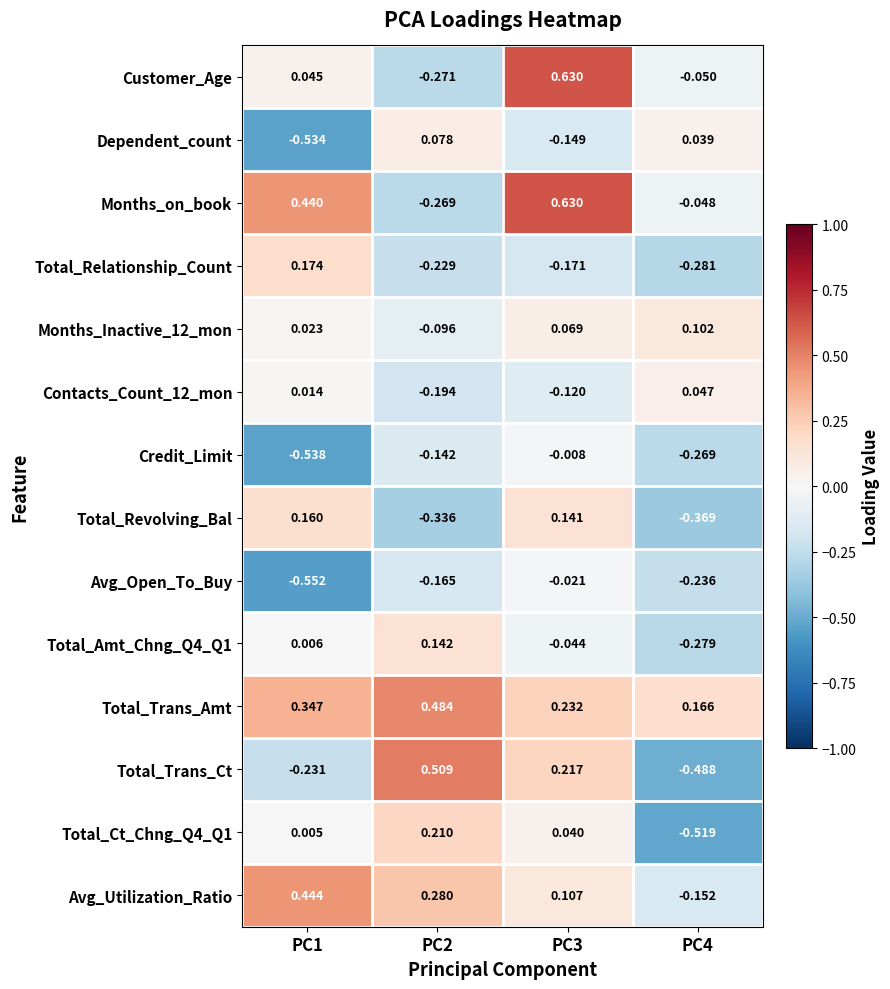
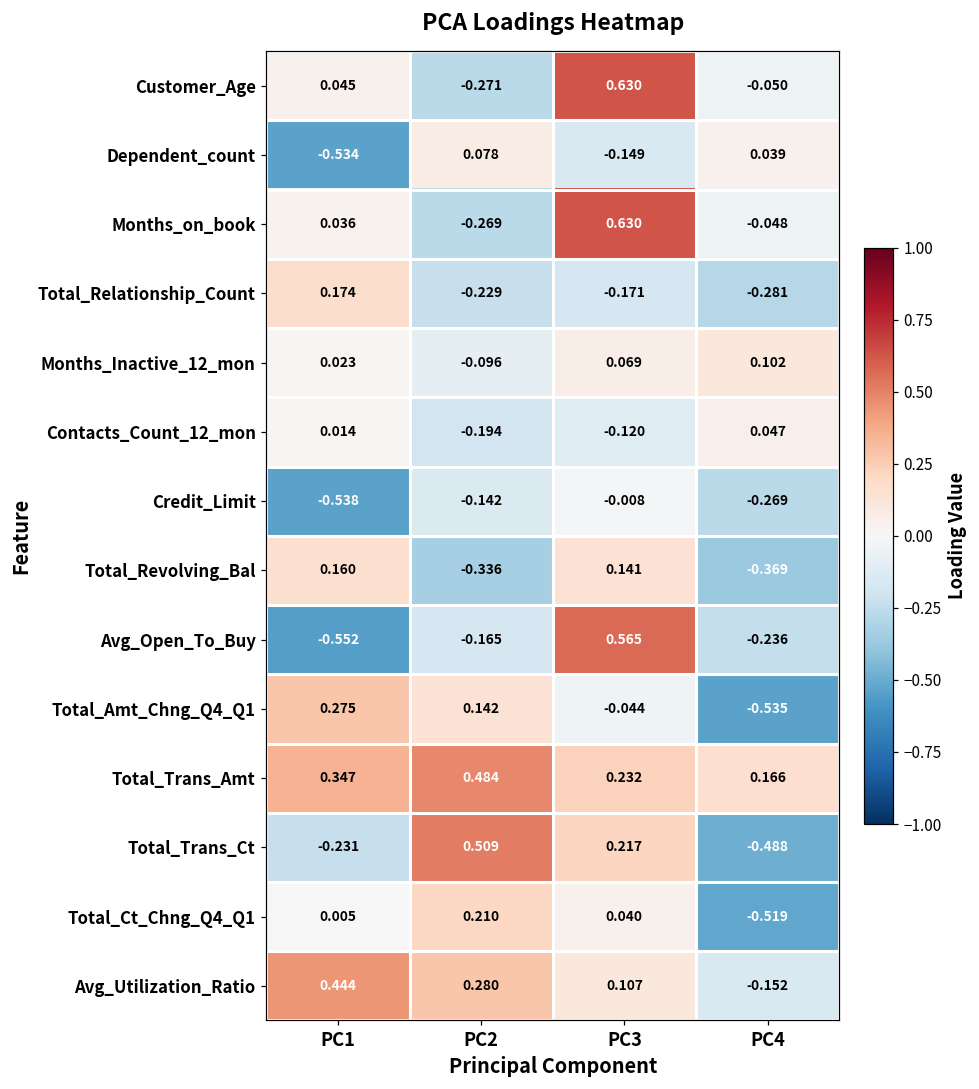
Months_on_book, PC1: 0.440 -> 0.036
Avg_Open_To_Buy, PC3: -0.021 -> 0.565
Total_Amt_Chng_Q4_Q1, PC1: 0.006 -> 0.275
Total_Amt_Chng_Q4_Q1, PC4: -0.279 -> -0.535
